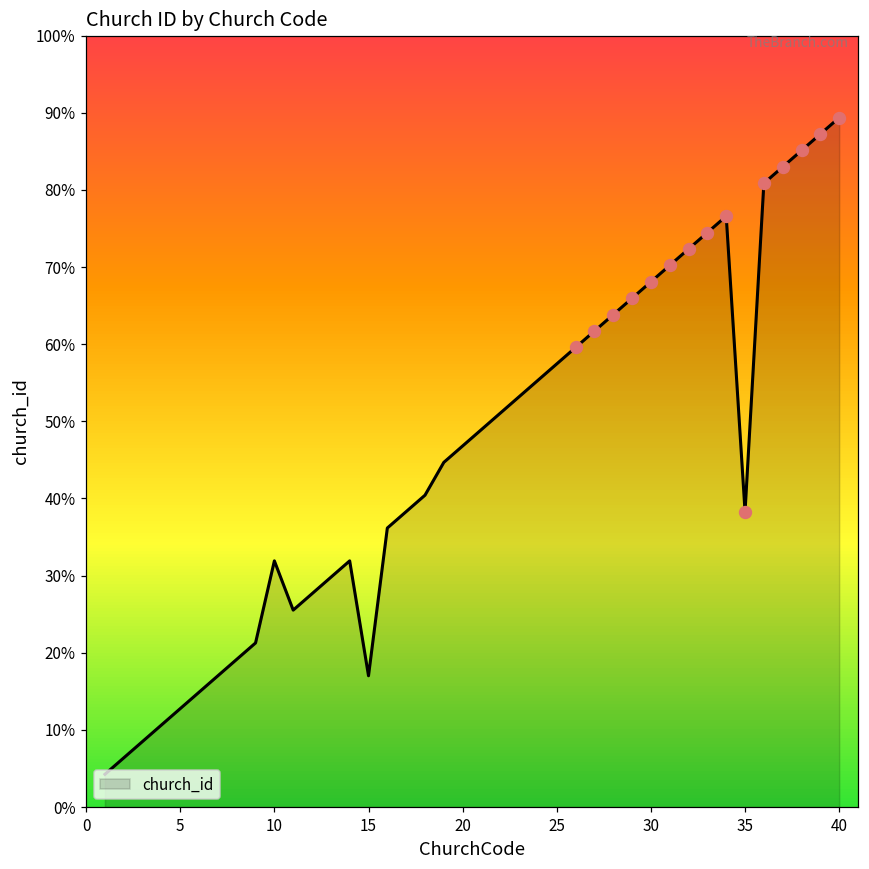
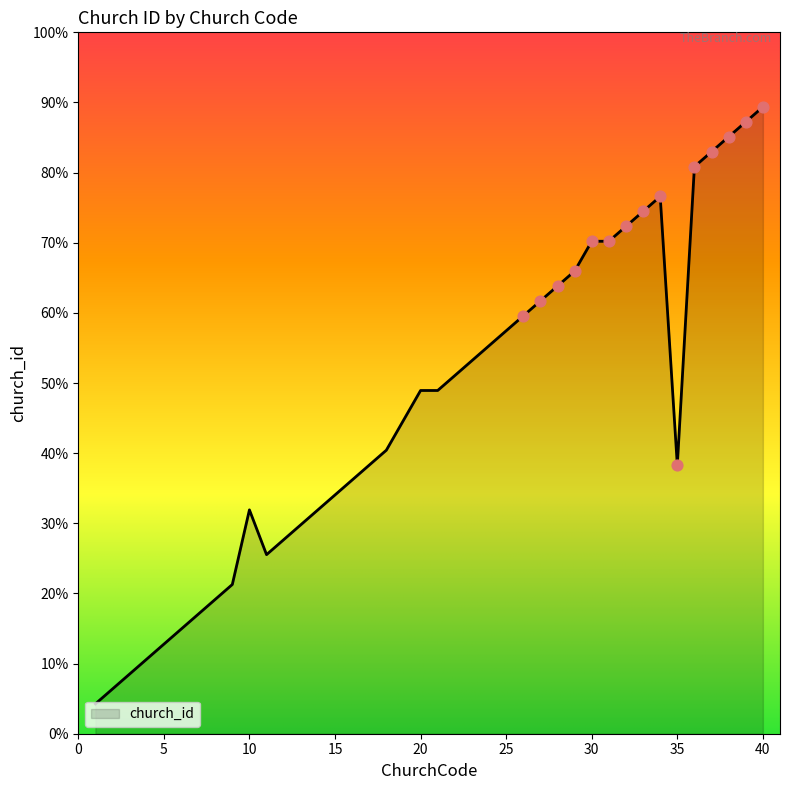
church_id, 15: 17% -> 34%
church_id, 20: 47% -> 49%
church_id, 30: 68% -> 70%
